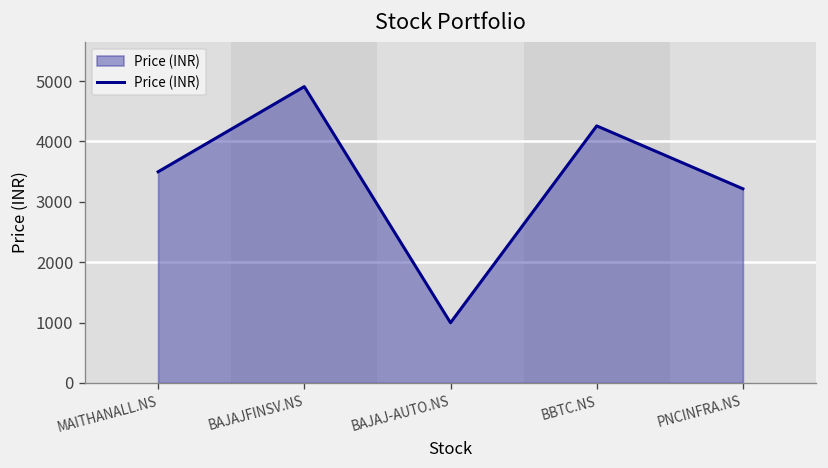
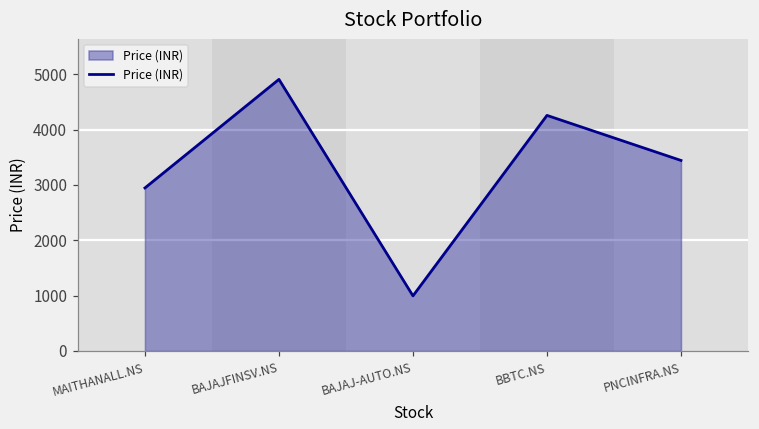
MAITHANALL.NS: 3500 -> 2900
PNCINFRA.NS: 3200 -> 3400
